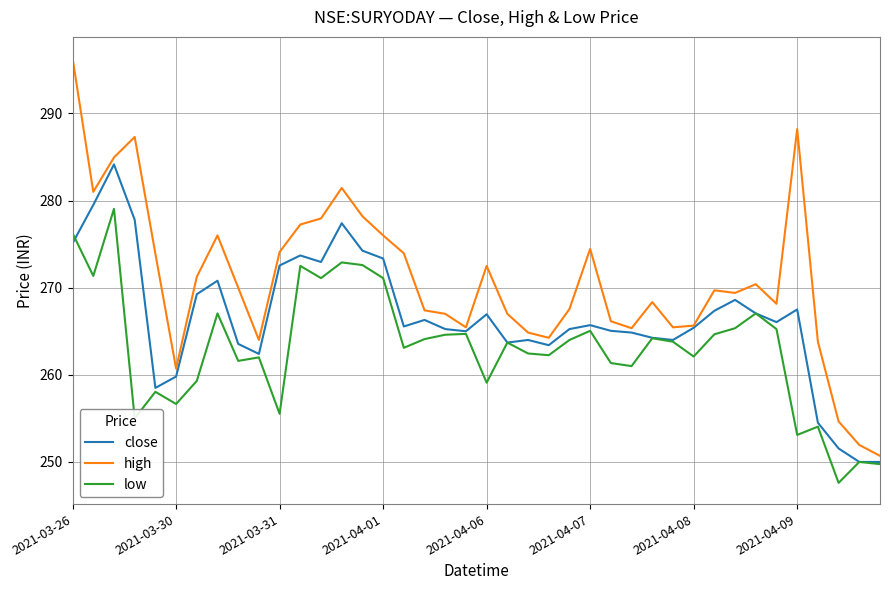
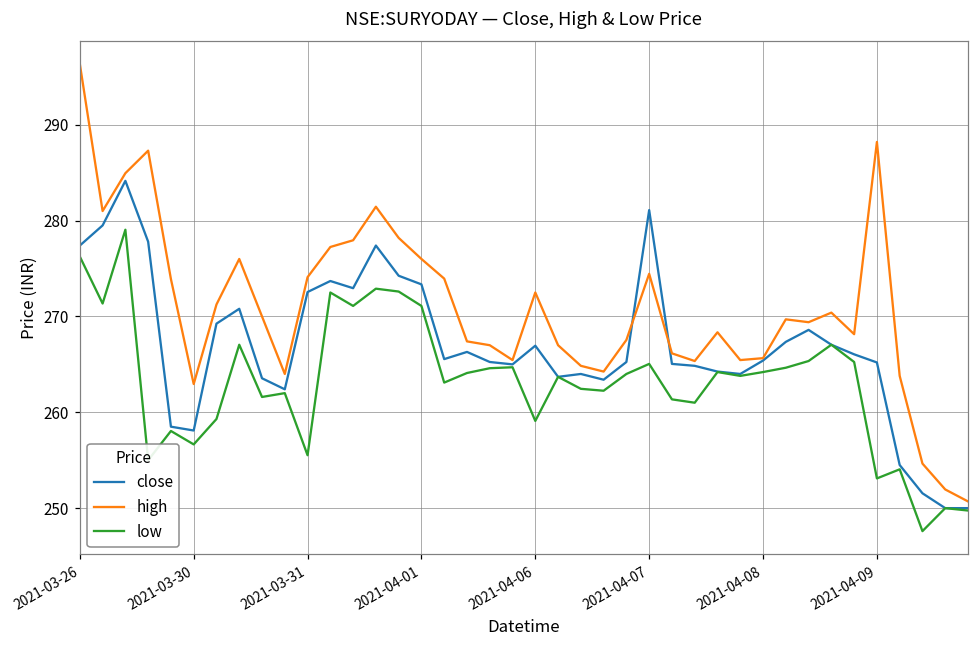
close, 2021-03-26: 275 -> 277
close, 2021-03-30: 260 -> 258
high, 2021-03-30: 261 -> 263
close, 2021-04-07: 266 -> 281
low, 2021-04-08: 262 -> 264
close, 2021-04-09: 268 -> 265
